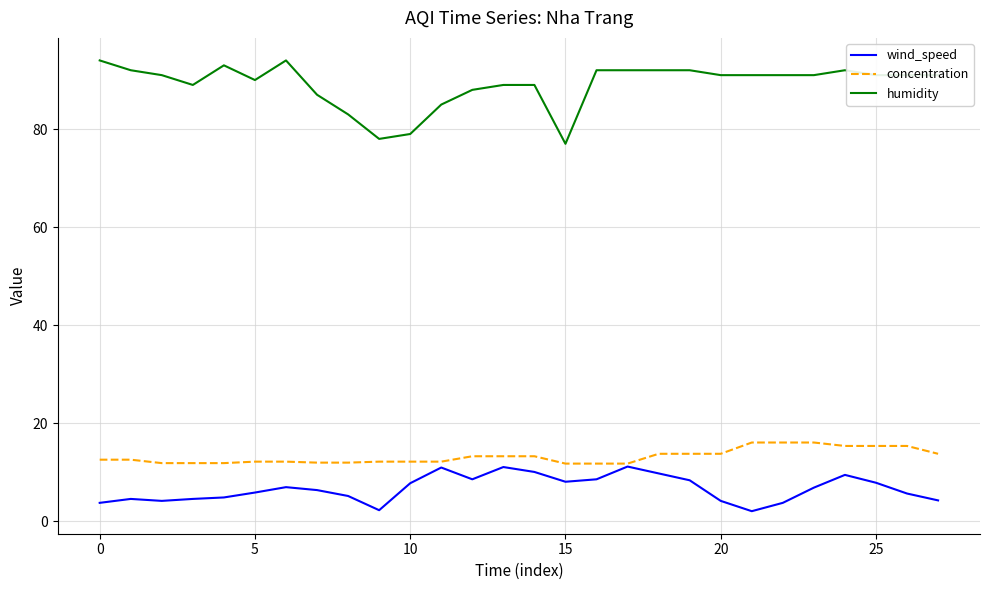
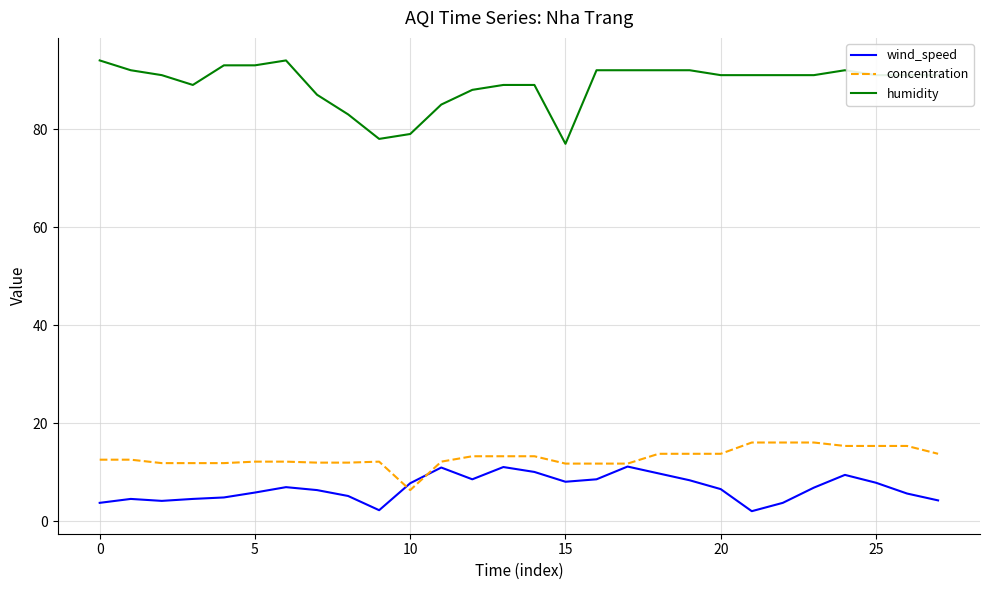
humidity, 5: 90 -> 93
concentration, 10: 12 -> 6
wind_speed, 20: 4 -> 7
